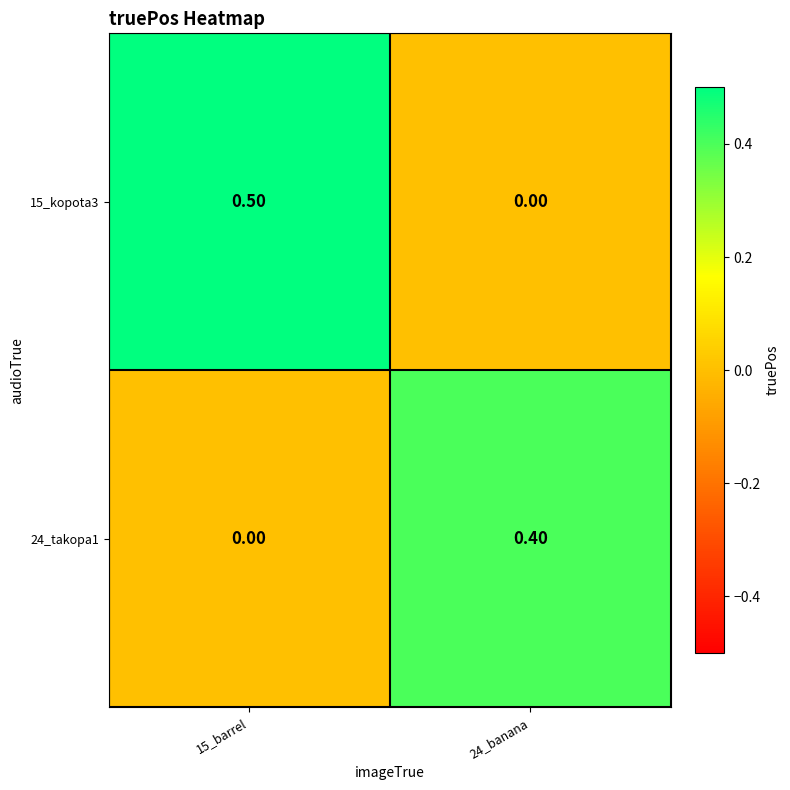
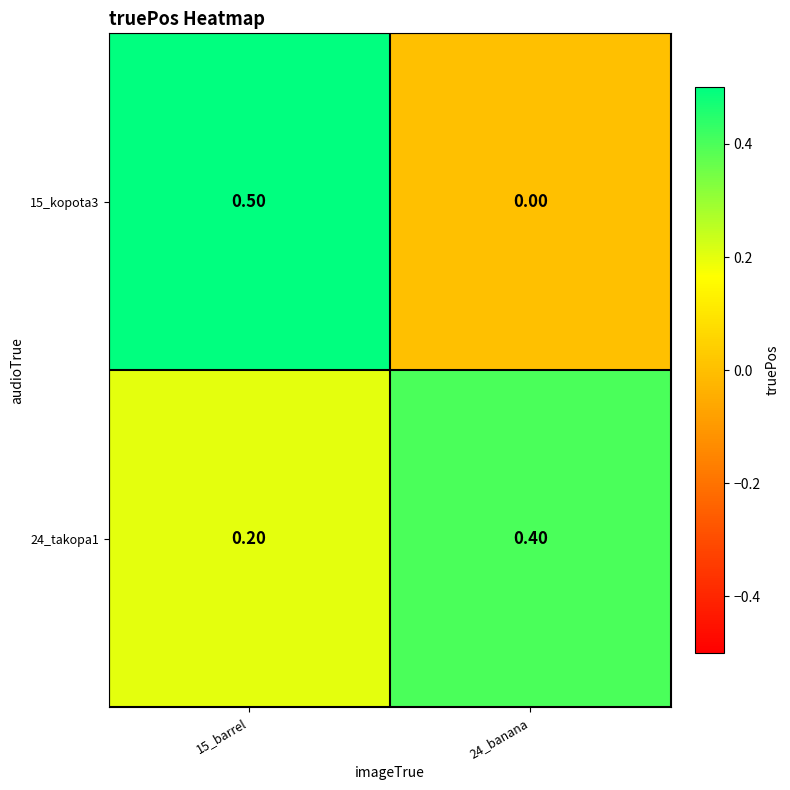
24_takopa1, 15_barrel: 0.00 -> 0.20
